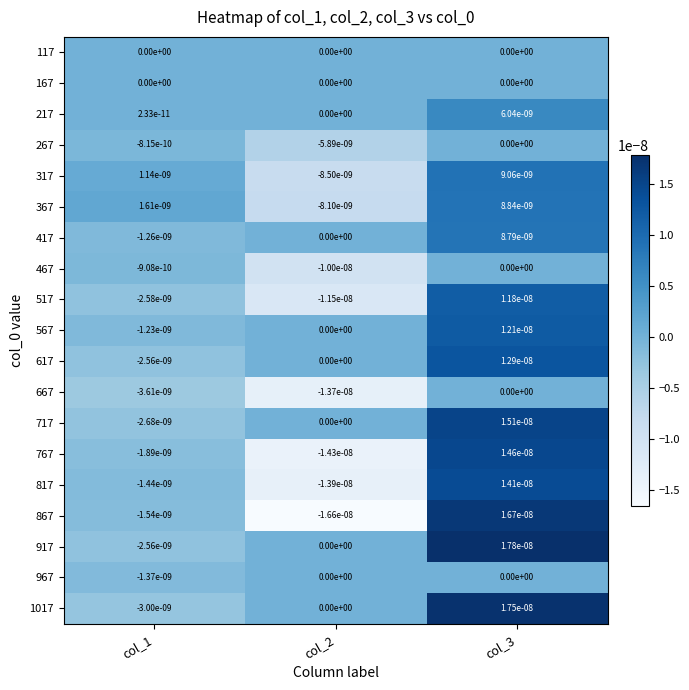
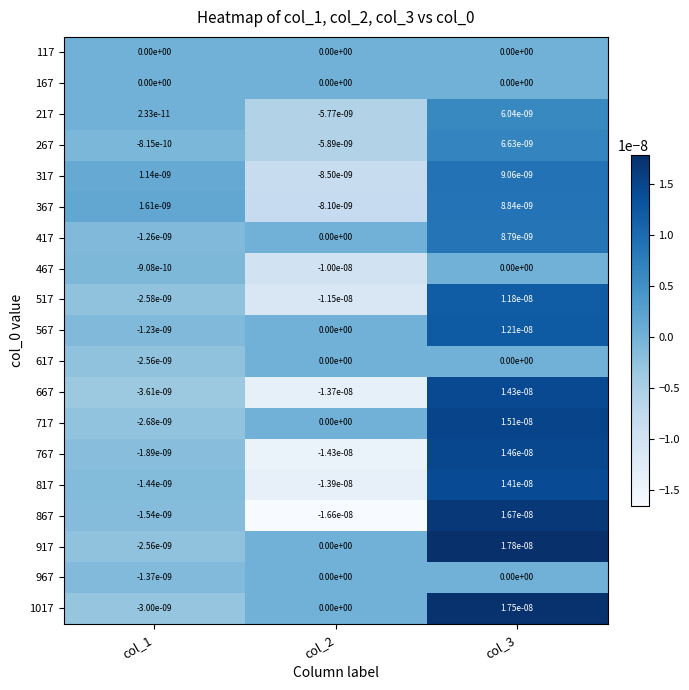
217, col_2: 0.00e+00 -> -5.77e-09
267, col_3: 0.00e+00 -> 6.63e-09
617, col_3: 1.29e-08 -> 0.00e+00
667, col_3: 0.00e+00 -> 1.43e-08
